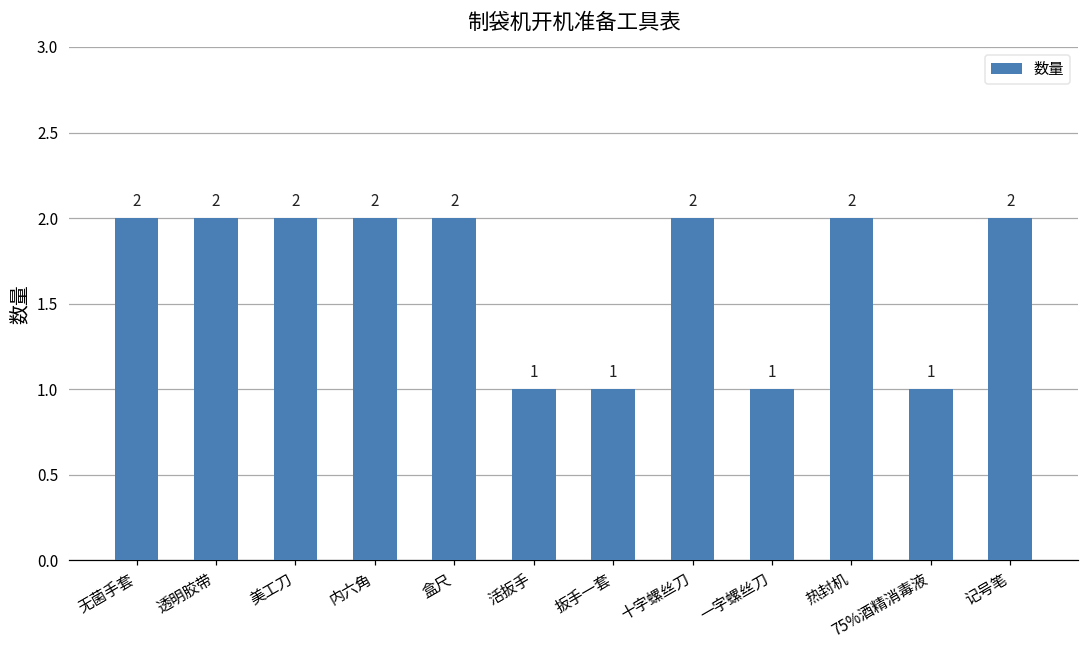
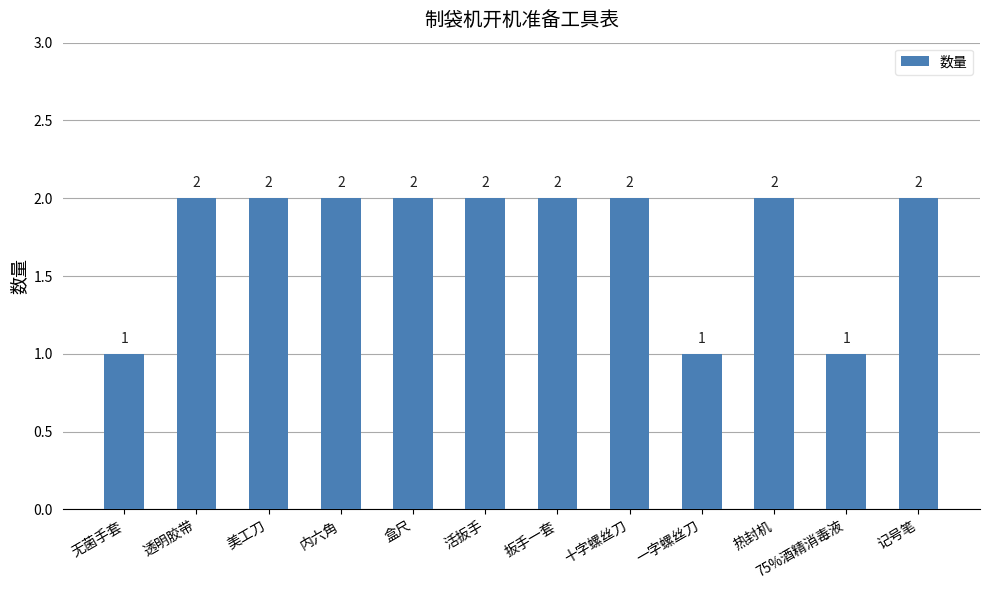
无菌手套: 2 -> 1
活扳手: 1 -> 2
扳手一套: 1 -> 2
